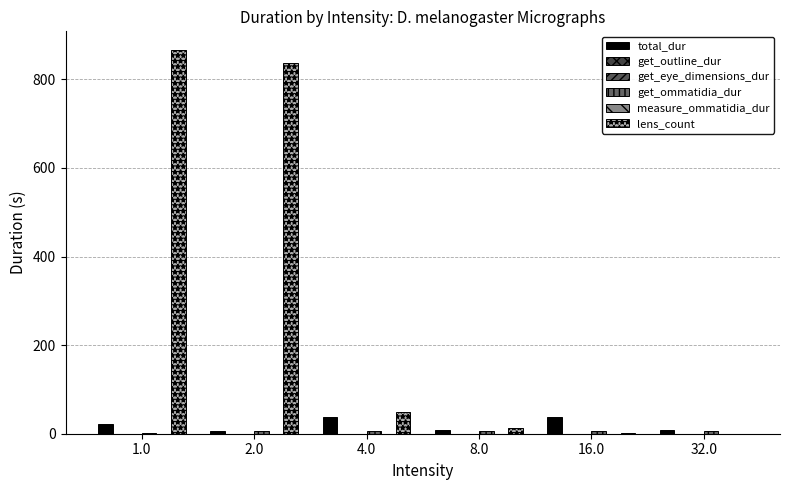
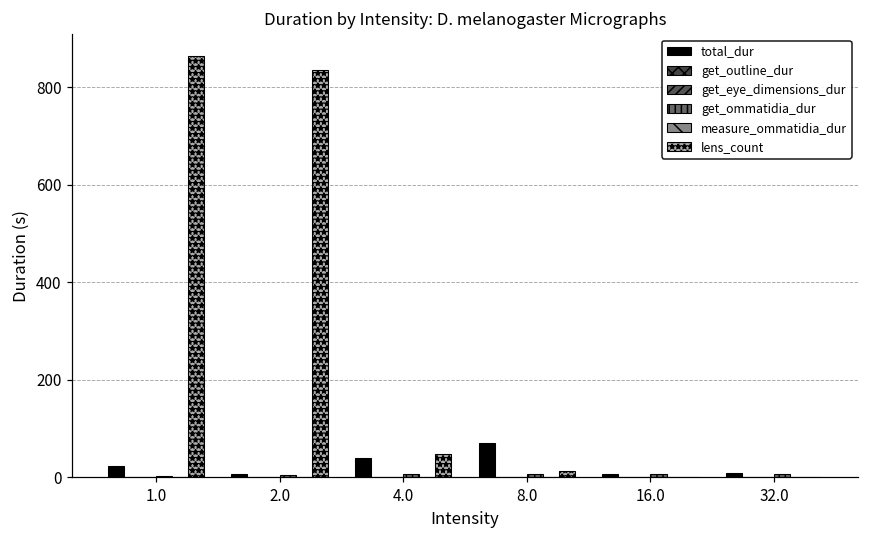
total_dur, 8.0: 10 -> 70
total_dur, 16.0: 40 -> 10
